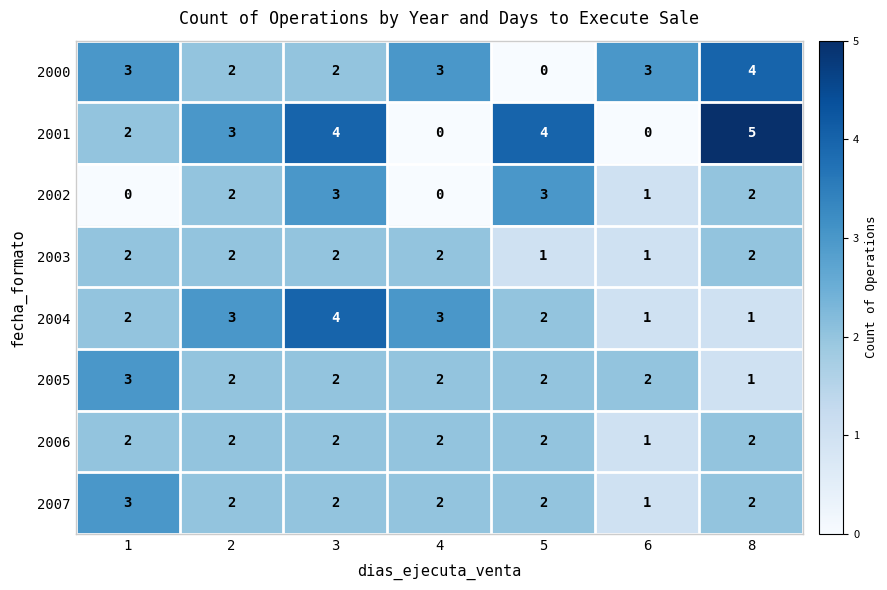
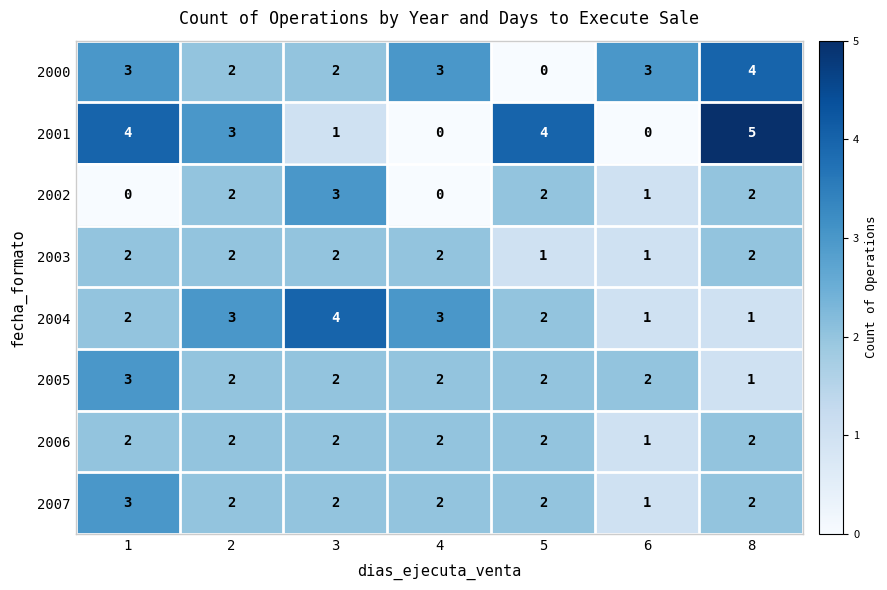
2001, 1: 2 -> 4
2001, 3: 4 -> 1
2002, 5: 3 -> 2
